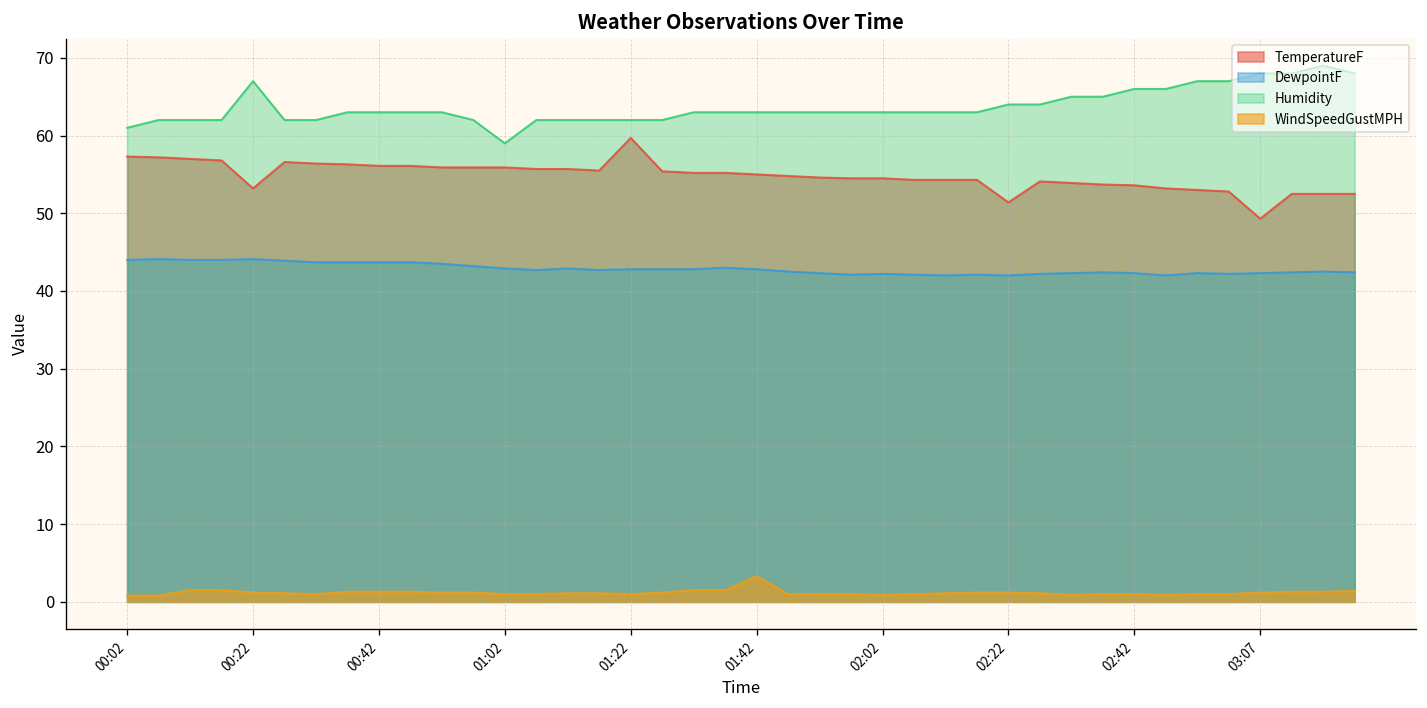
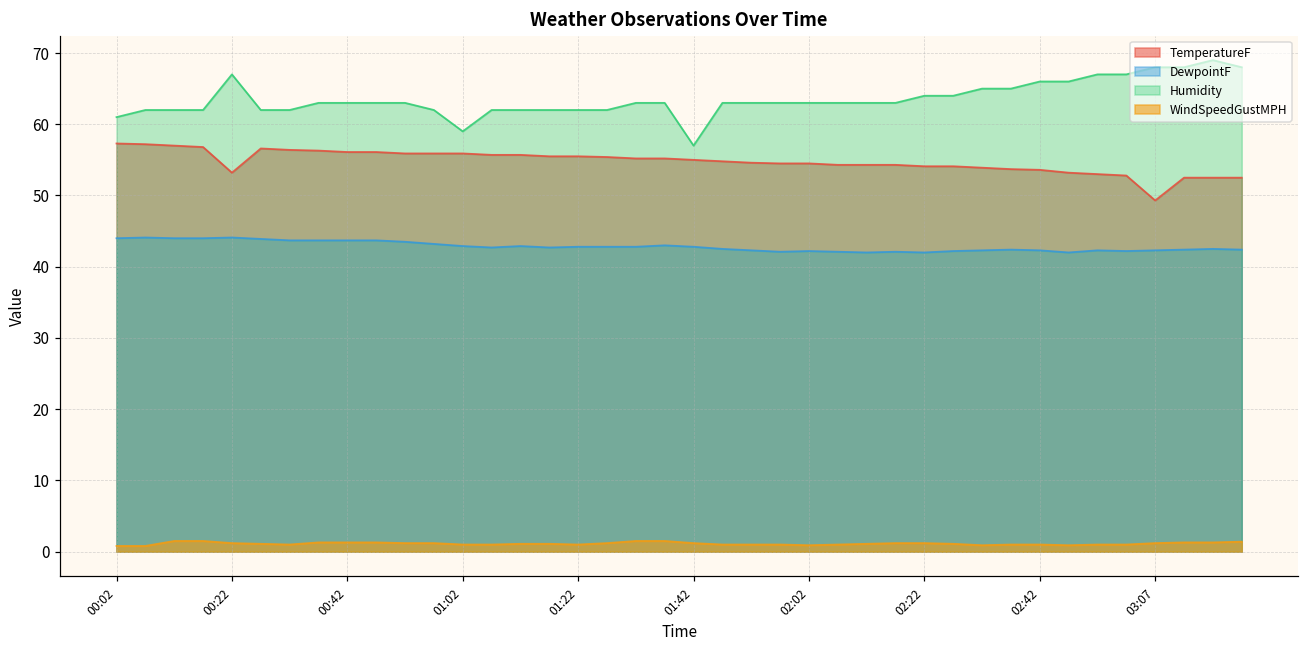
TemperatureF, 01:22: 60 -> 56
Humidity, 01:42: 63 -> 57
WindSpeedGustMPH, 01:42: 3 -> 1
TemperatureF, 02:22: 51 -> 54
